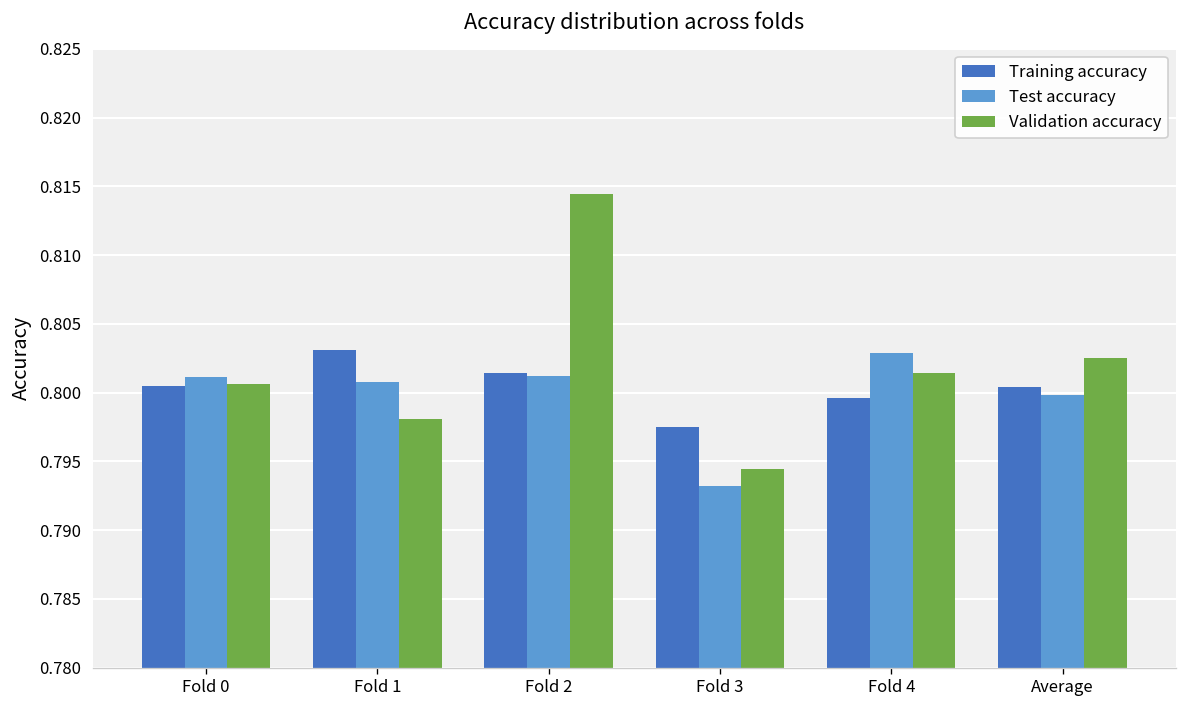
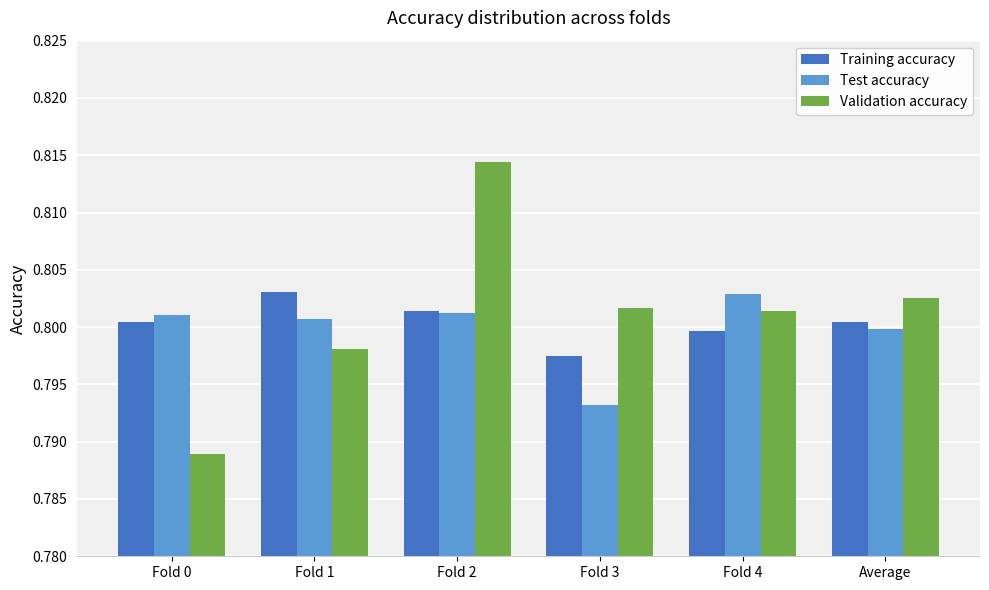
Validation accuracy, Fold 0: 0.8006 -> 0.7889
Validation accuracy, Fold 3: 0.7944 -> 0.8016
